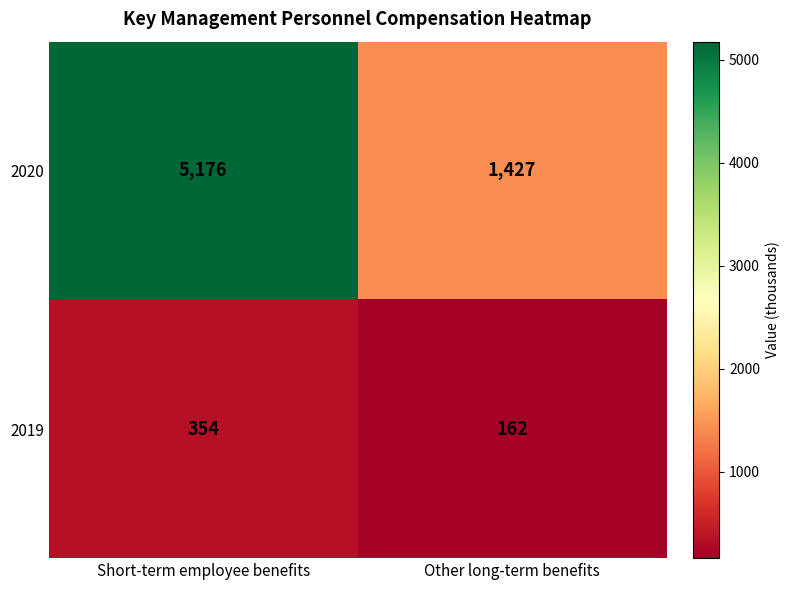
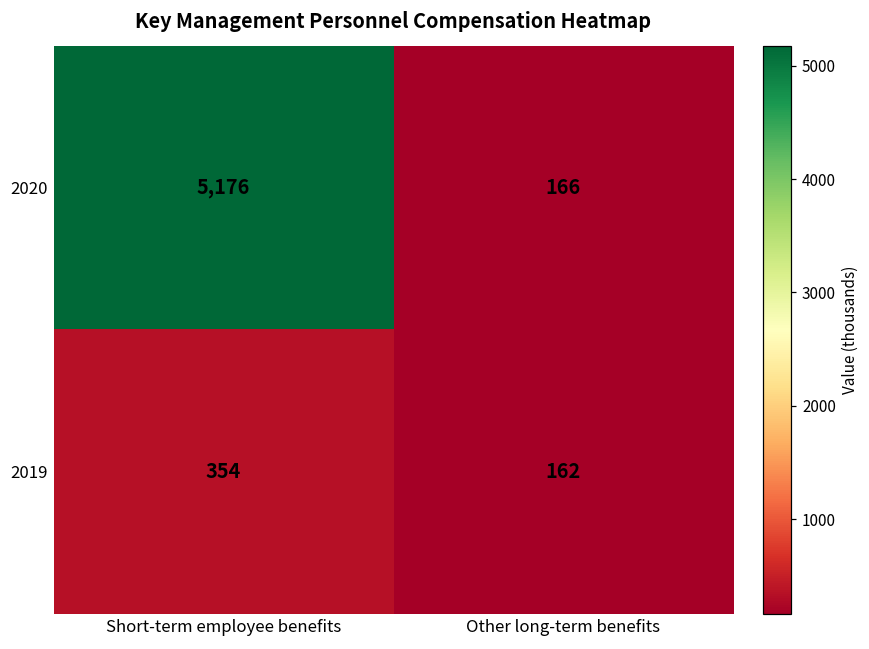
2020, Other long-term benefits: 1,427 -> 166
